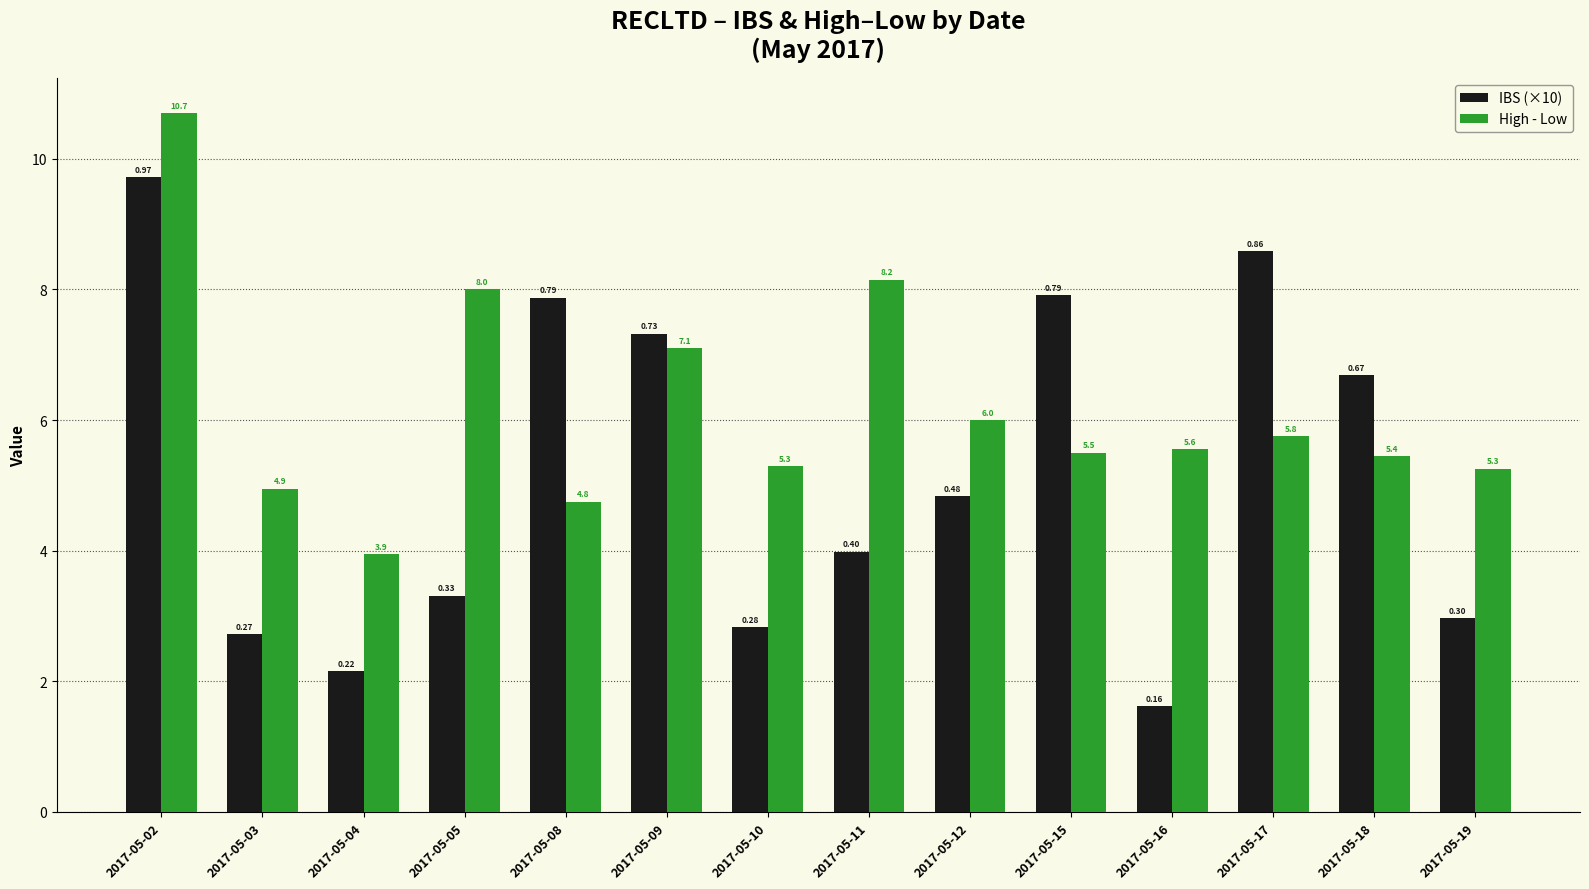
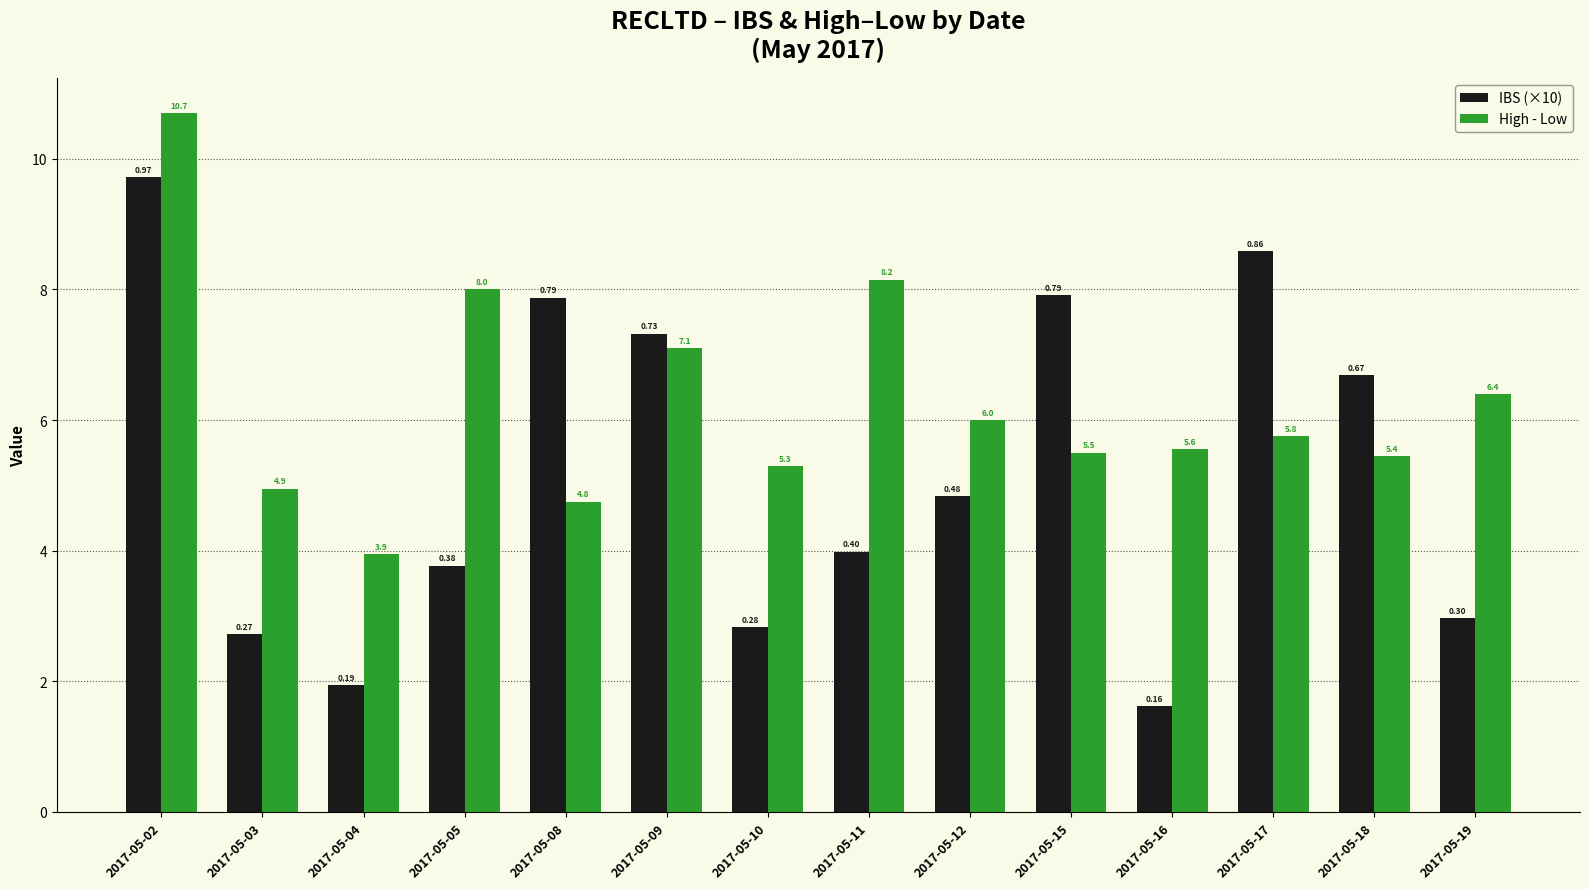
IBS (×10), 2017-05-04: 0.22 -> 0.19
IBS (×10), 2017-05-05: 0.33 -> 0.38
High - Low, 2017-05-19: 5.3 -> 6.4
